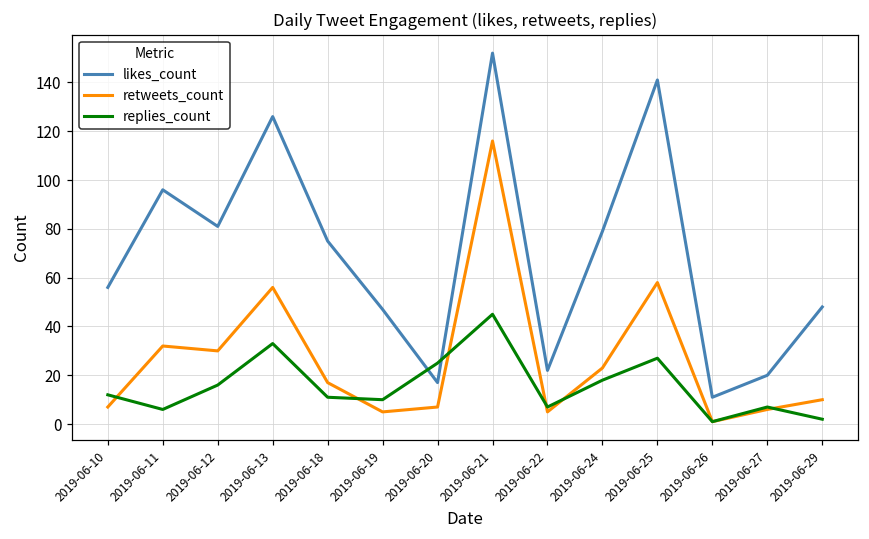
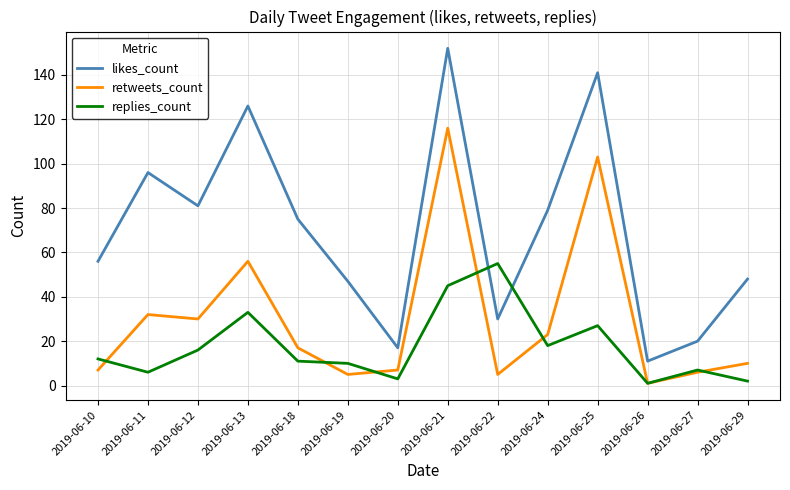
replies_count, 2019-06-20: 25 -> 3
likes_count, 2019-06-22: 22 -> 30
replies_count, 2019-06-22: 7 -> 55
retweets_count, 2019-06-25: 58 -> 103
